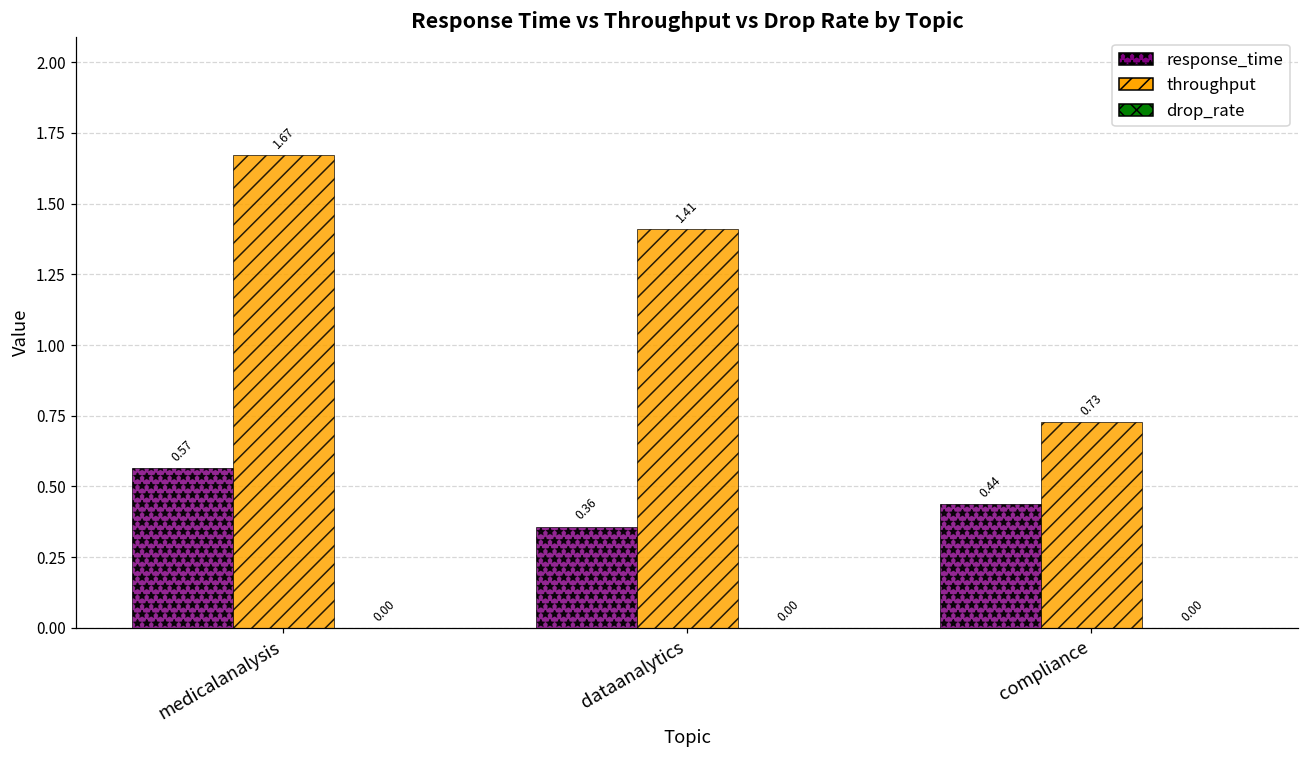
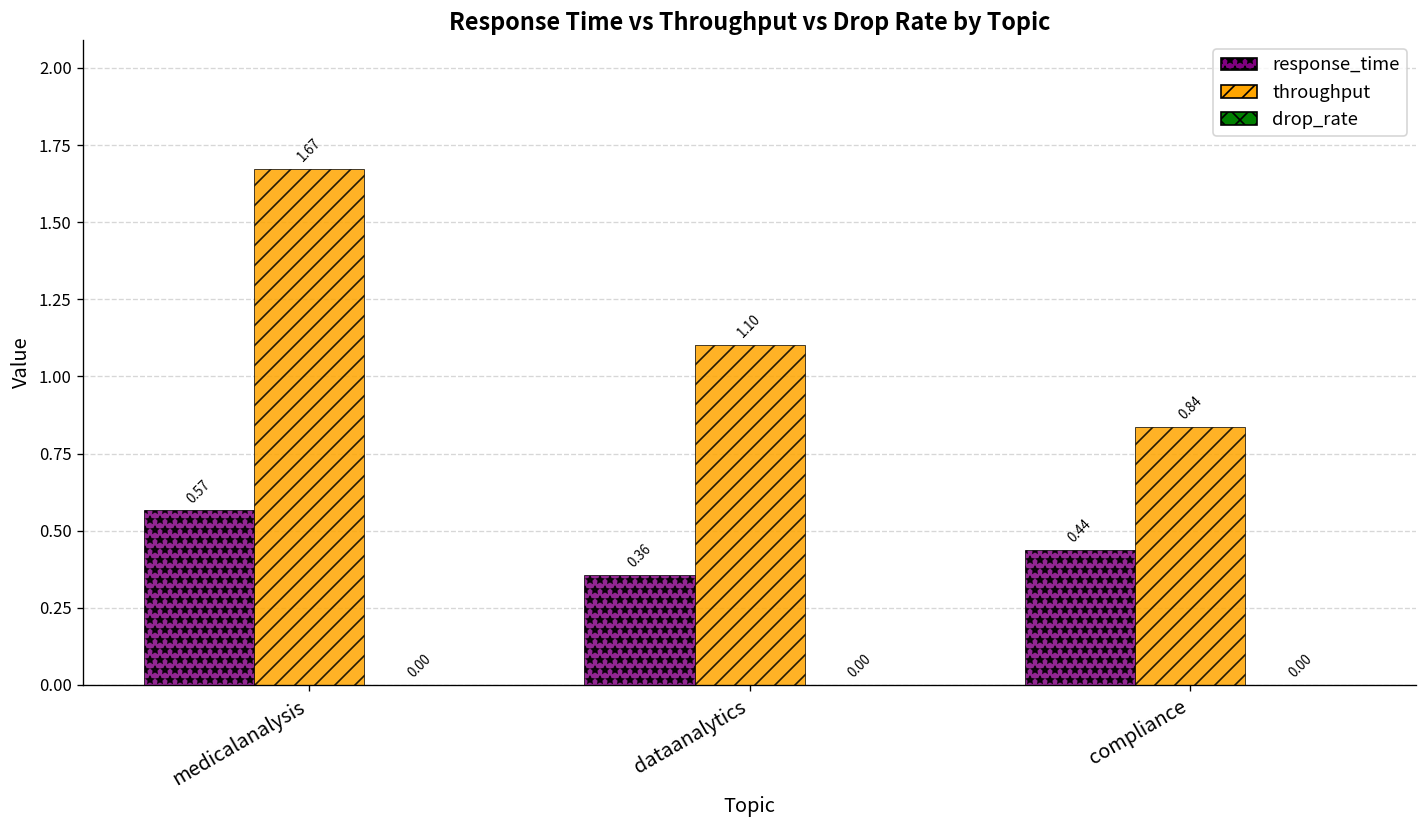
throughput, dataanalytics: 1.41 -> 1.10
throughput, compliance: 0.73 -> 0.84
